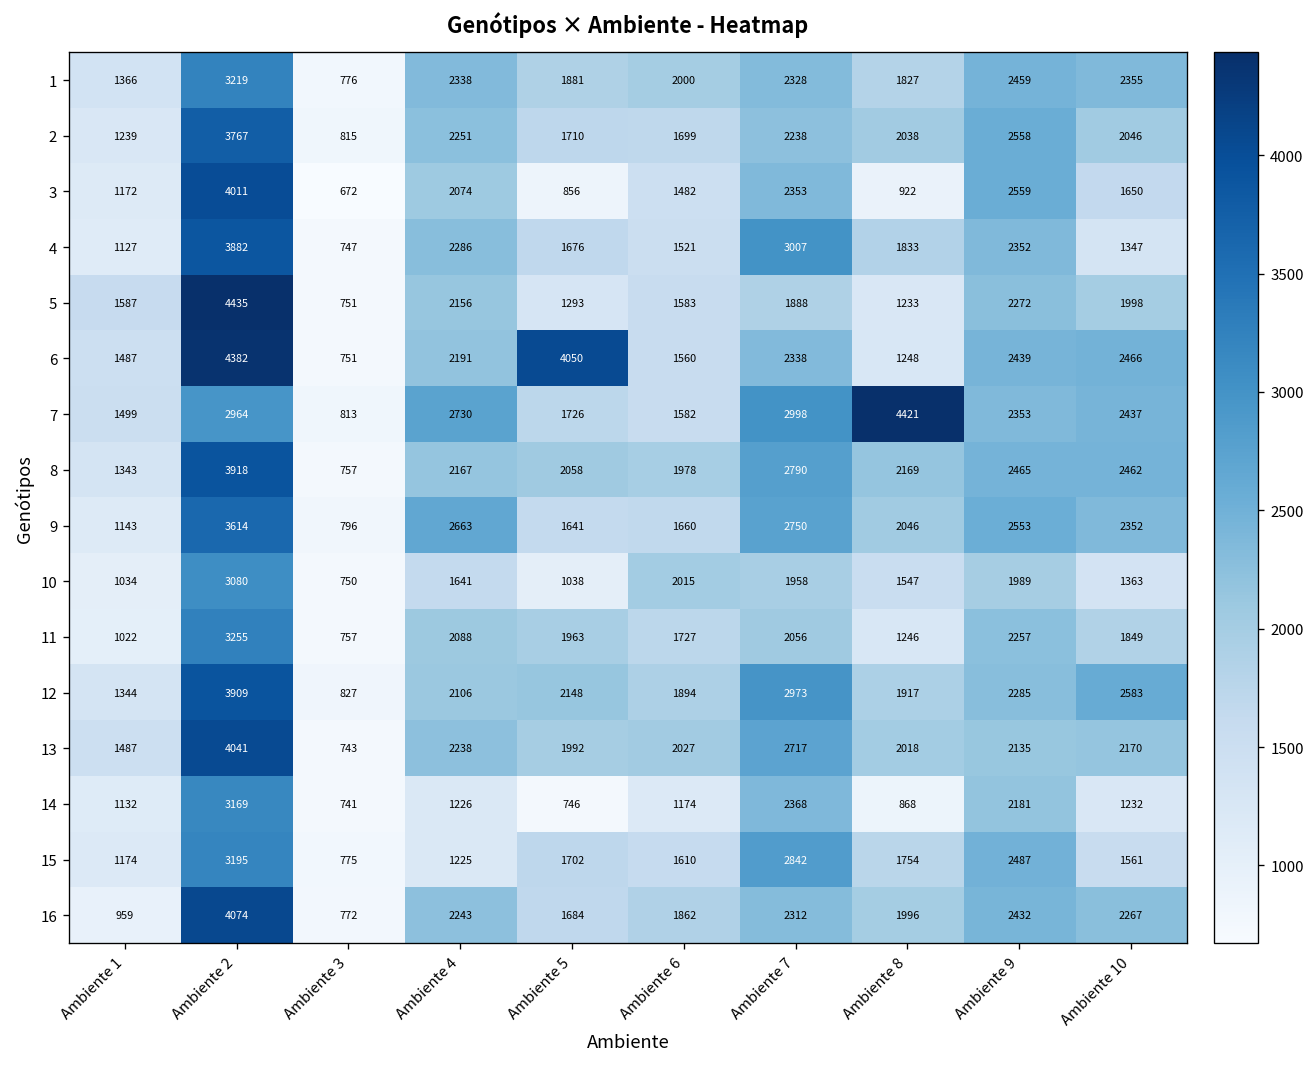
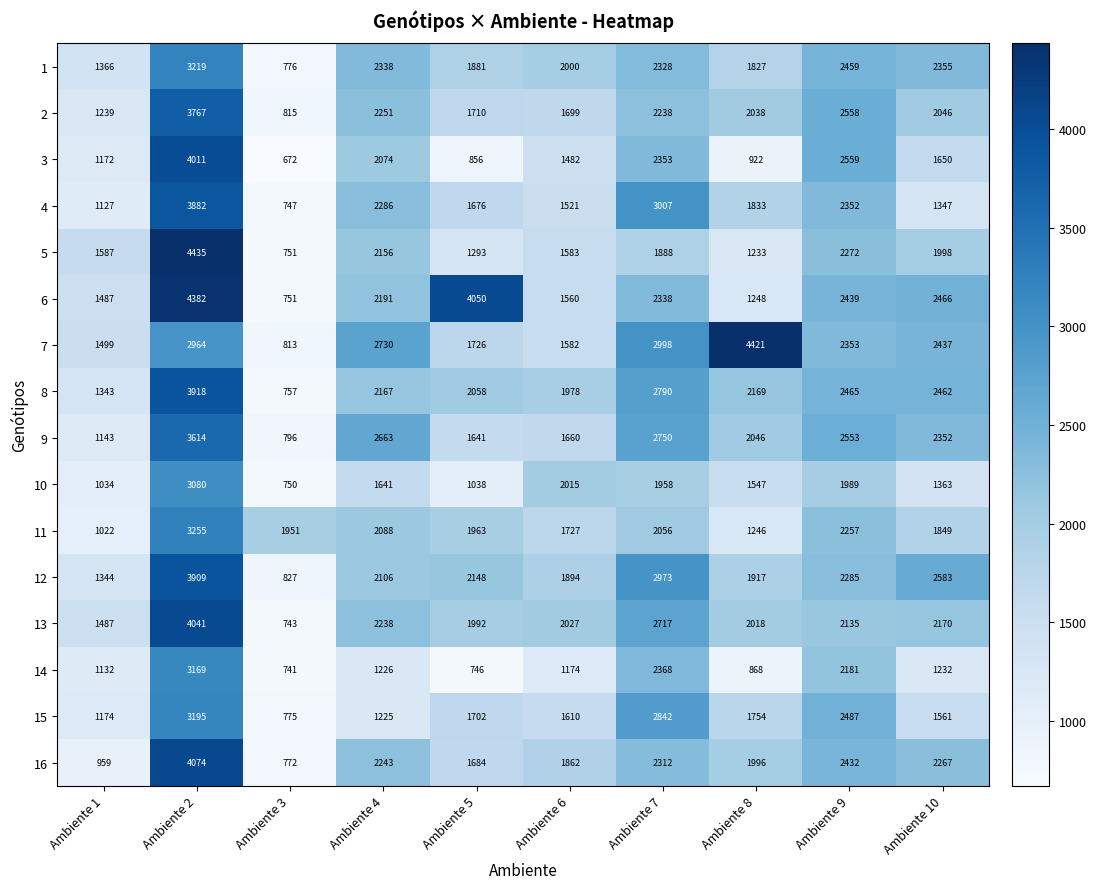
11, Ambiente 3: 757 -> 1951
